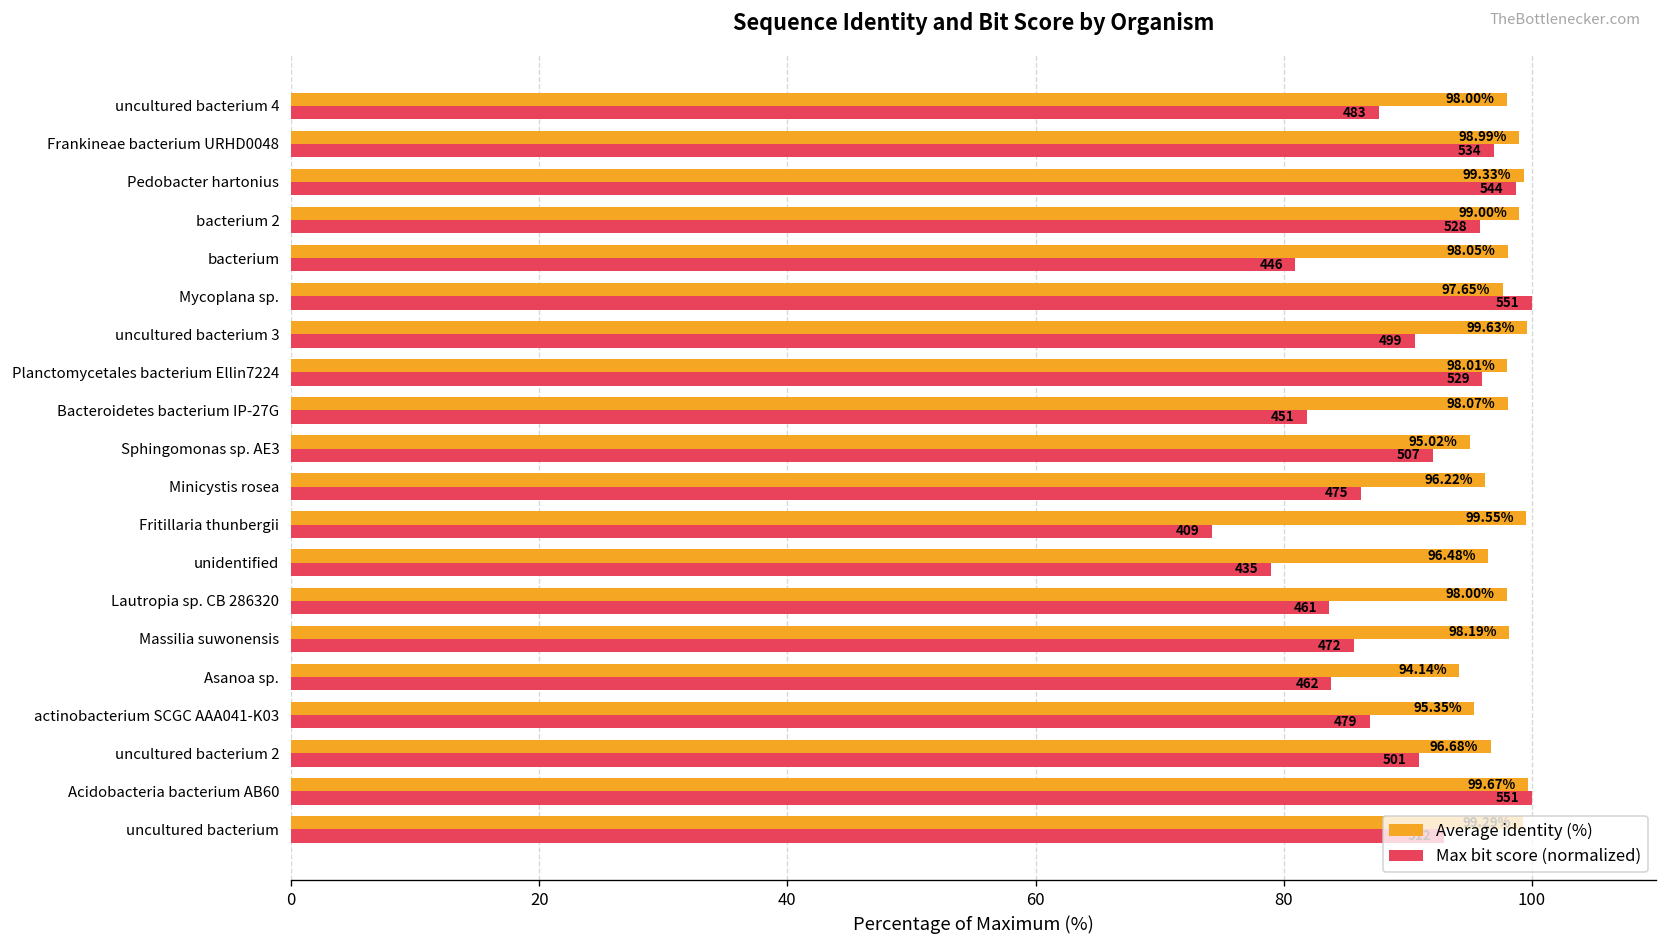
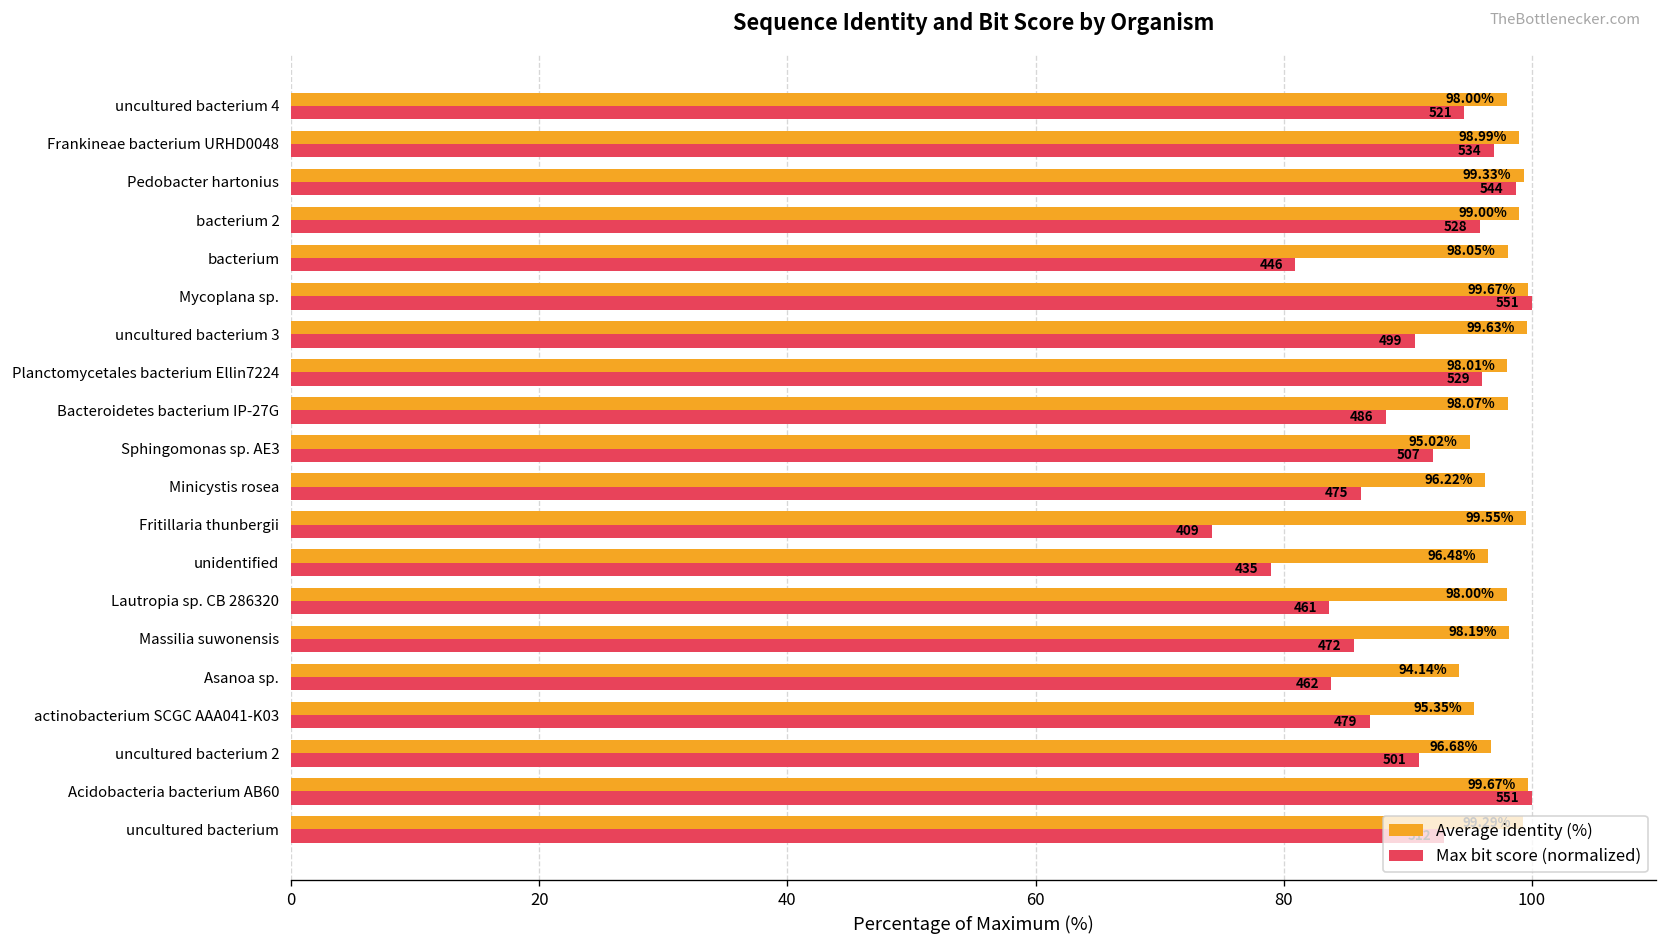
Max bit score (normalized), uncultured bacterium 4: 483 -> 521
Average identity (%), Mycoplana sp.: 97.65% -> 99.67%
Max bit score (normalized), Bacteroidetes bacterium IP-27G: 451 -> 486
